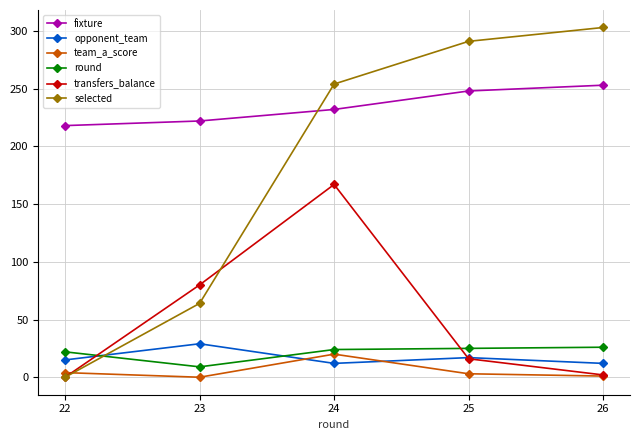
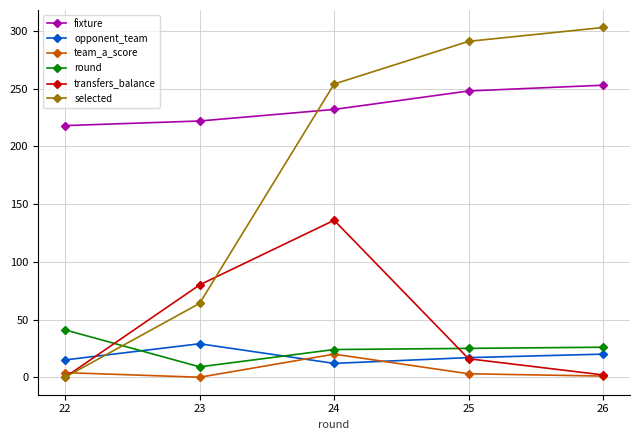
round, 22: 22 -> 41
transfers_balance, 24: 167 -> 136
opponent_team, 26: 12 -> 20
